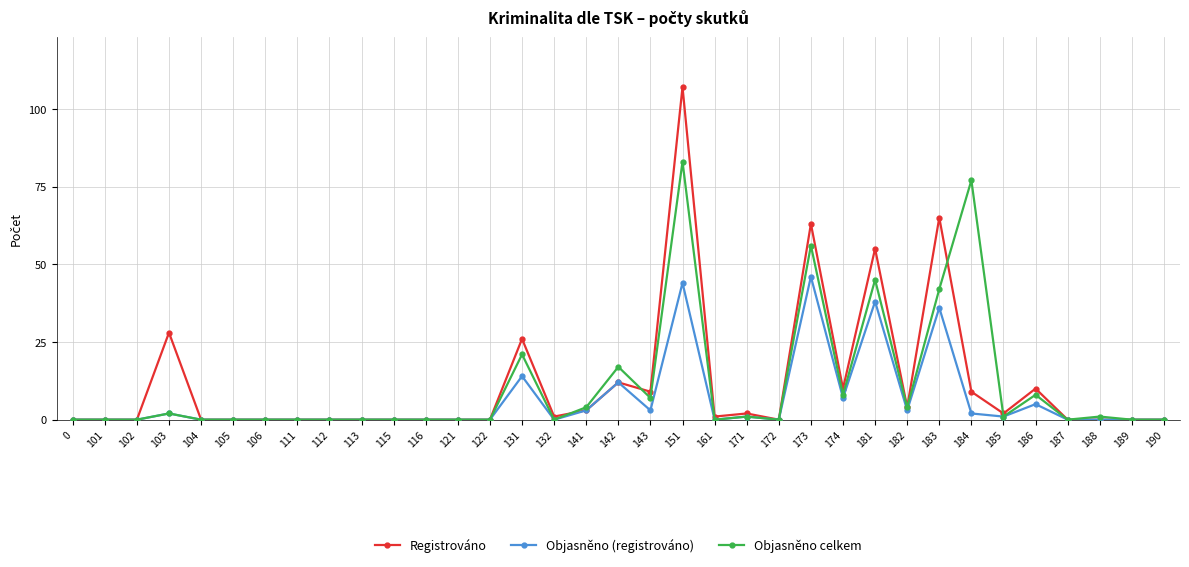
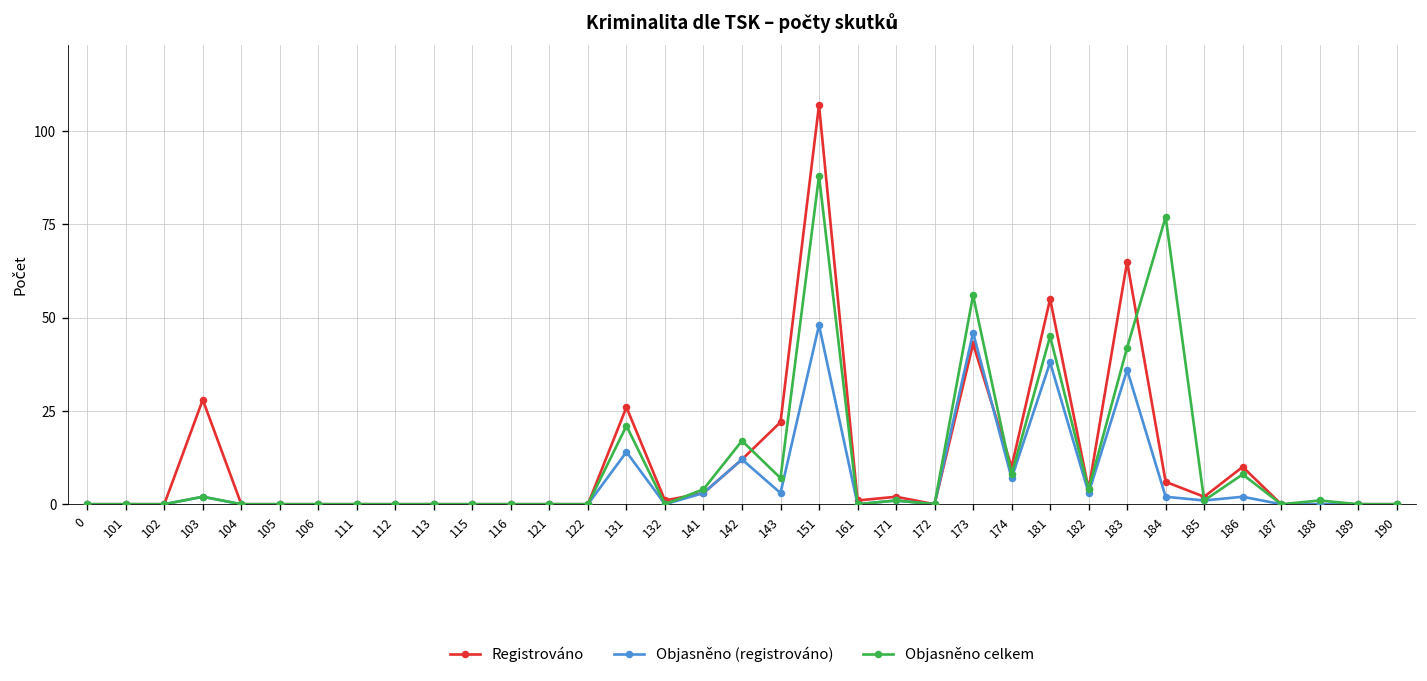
Registrováno, 143: 9 -> 22
Objasněno (registrováno), 151: 44 -> 48
Objasněno celkem, 151: 83 -> 88
Registrováno, 173: 63 -> 43
Registrováno, 184: 9 -> 6
Objasněno (registrováno), 186: 5 -> 2
